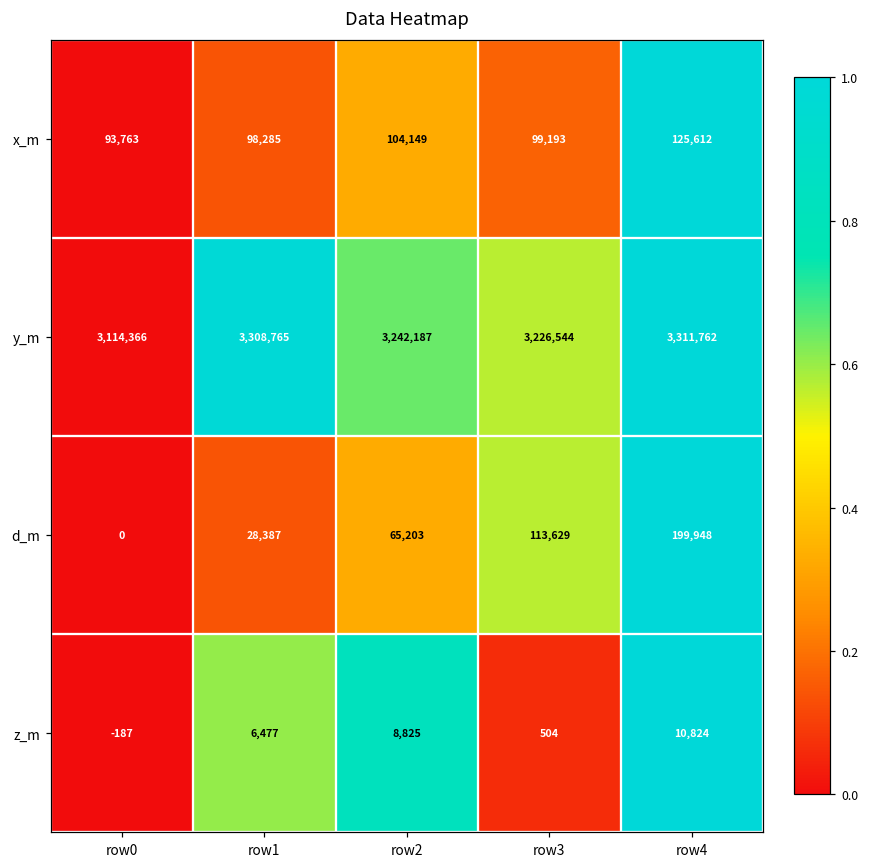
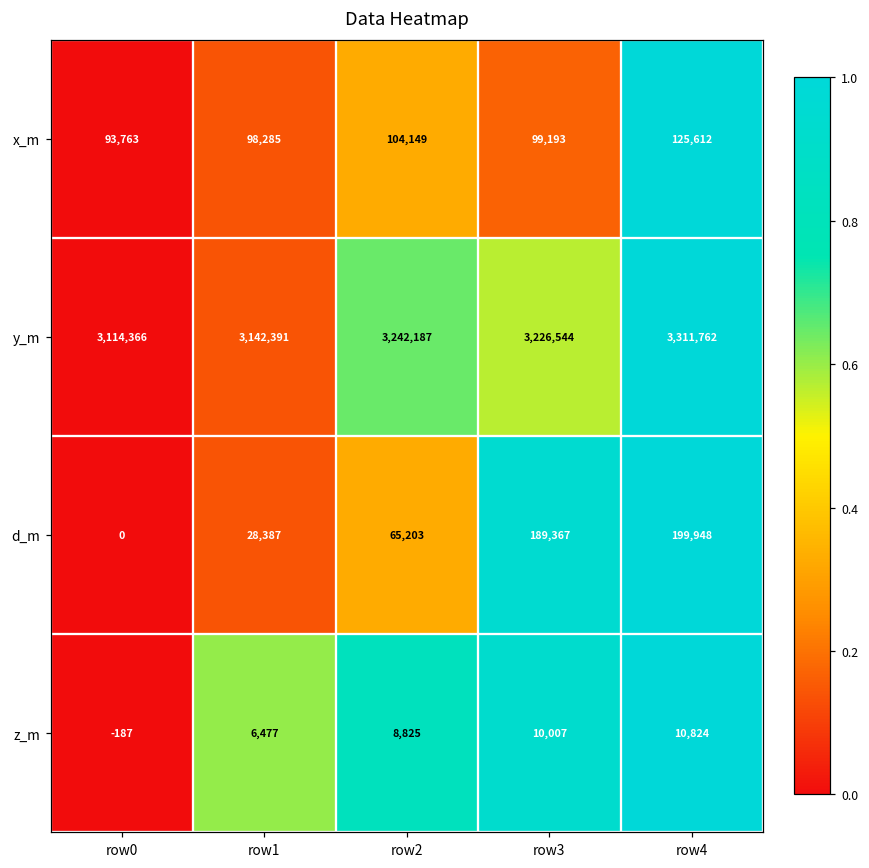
y_m, row1: 3,308,765 -> 3,142,391
d_m, row3: 113,629 -> 189,367
z_m, row3: 504 -> 10,007
